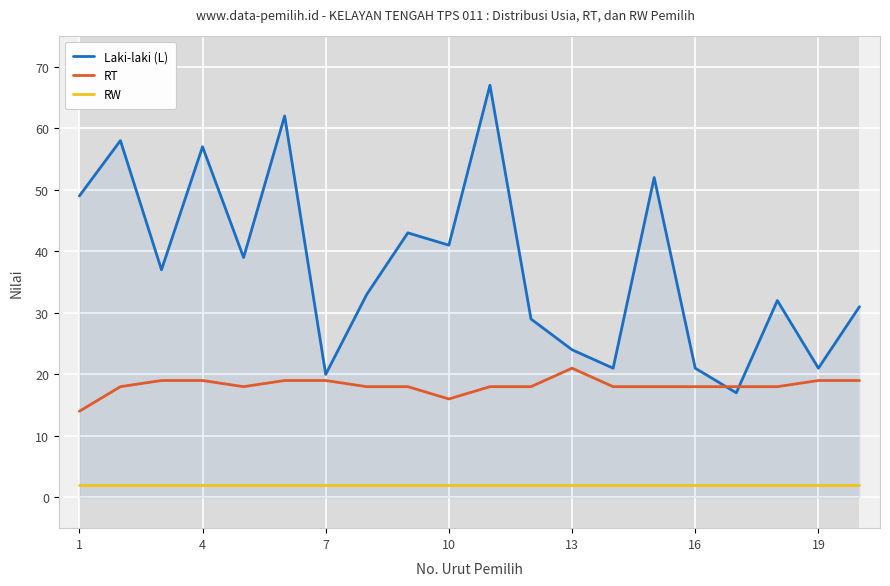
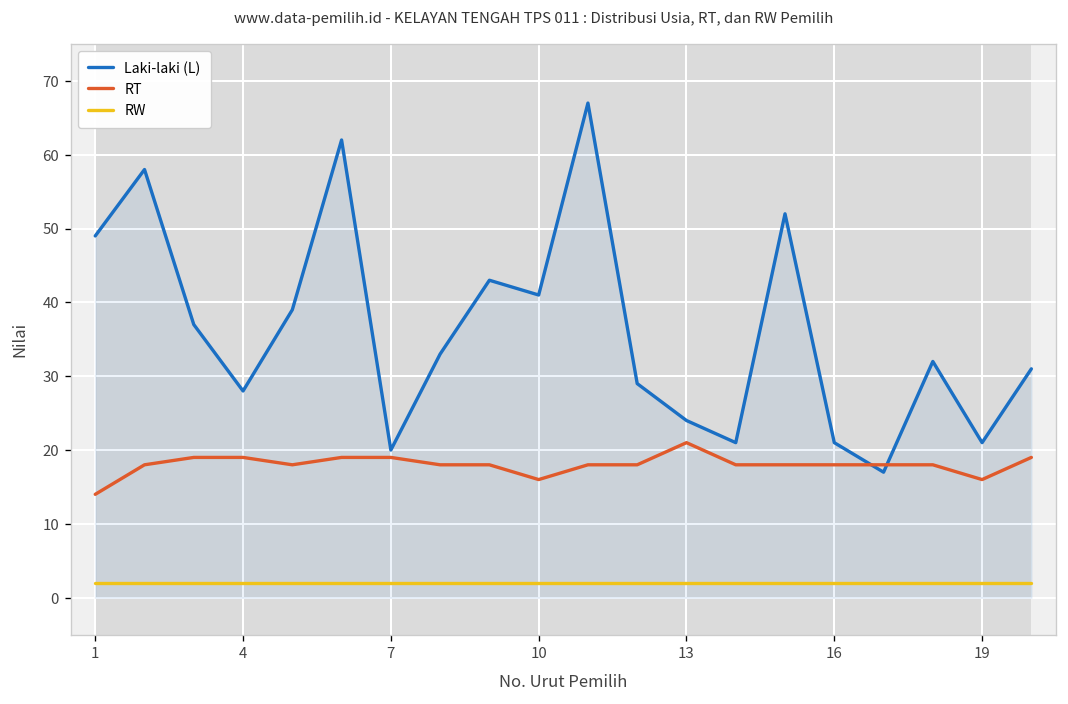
Laki-laki (L), 4: 57 -> 28
RT, 19: 19 -> 16
